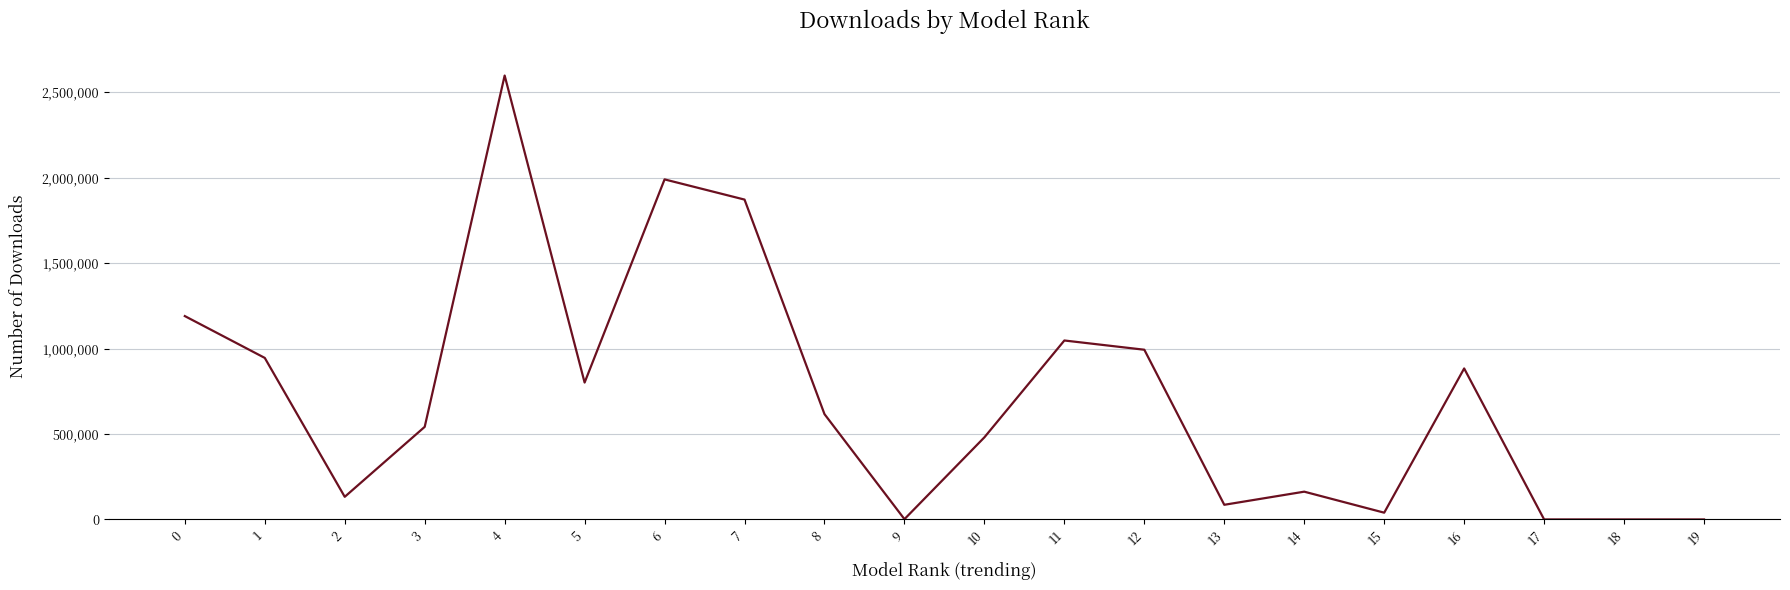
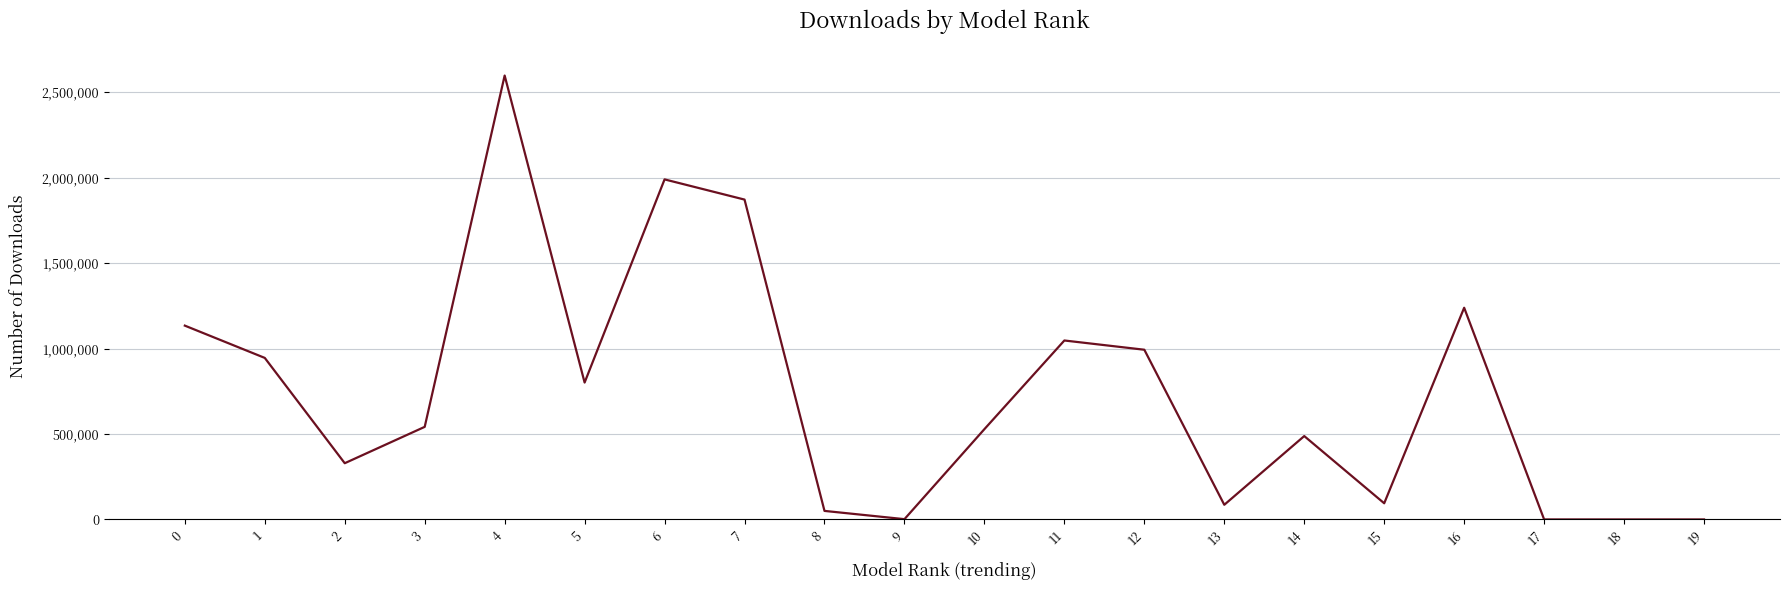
0: 1,190,000 -> 1,130,000
2: 130,000 -> 330,000
8: 620,000 -> 50,000
10: 480,000 -> 530,000
14: 160,000 -> 490,000
15: 40,000 -> 90,000
16: 880,000 -> 1,240,000
